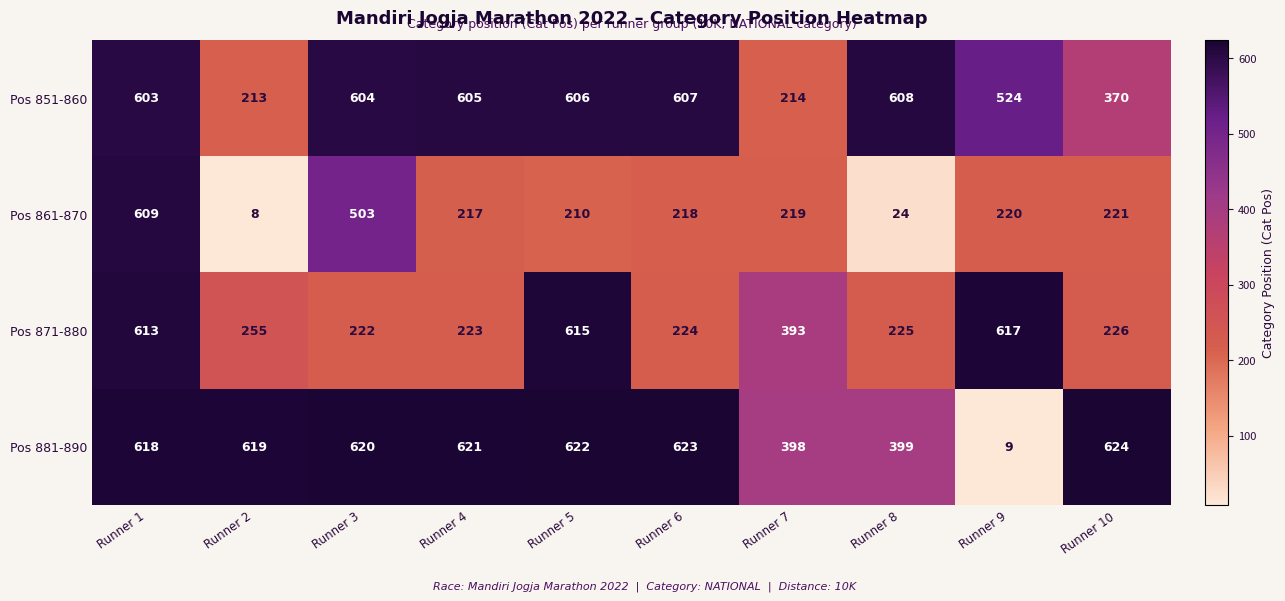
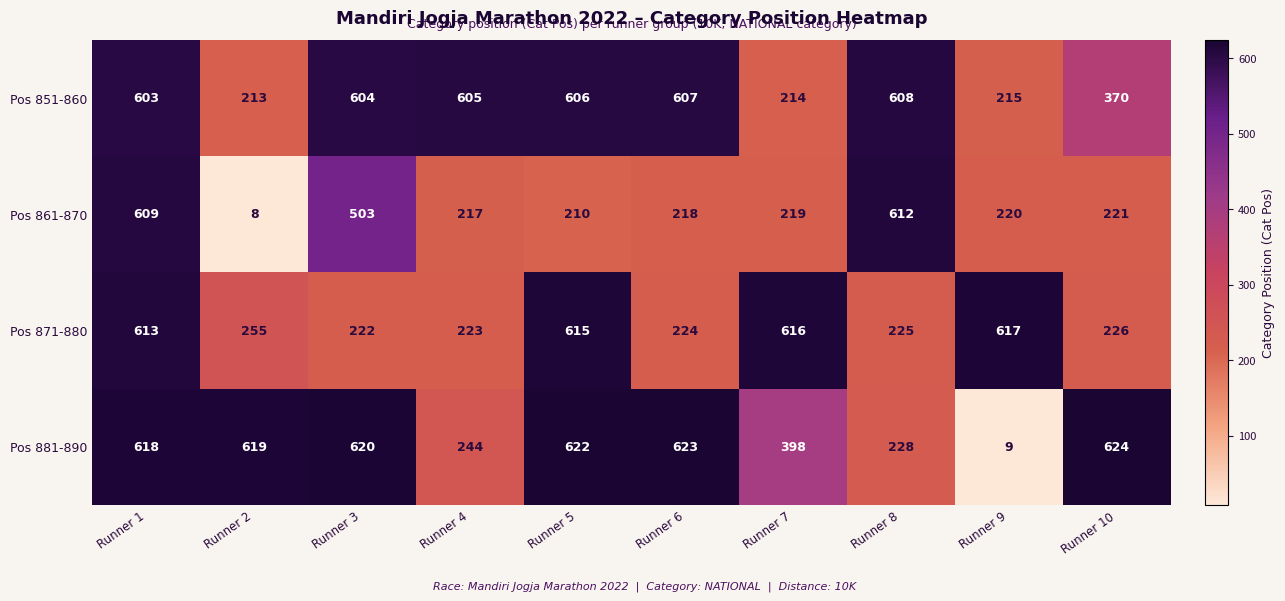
Pos 851-860, Runner 9: 524 -> 215
Pos 861-870, Runner 8: 24 -> 612
Pos 871-880, Runner 7: 393 -> 616
Pos 881-890, Runner 4: 621 -> 244
Pos 881-890, Runner 8: 399 -> 228
